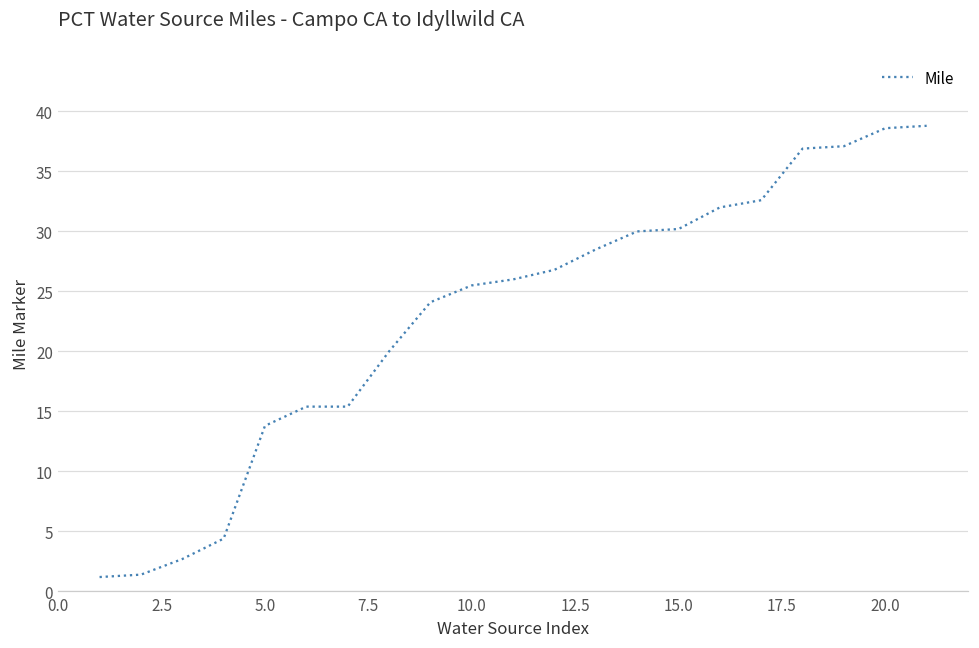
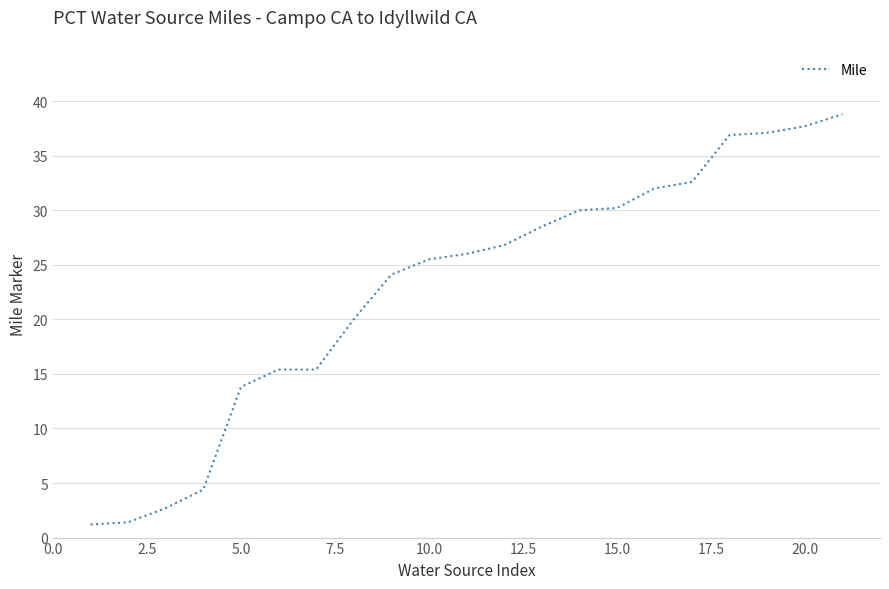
20.0: 38.6 -> 37.7
